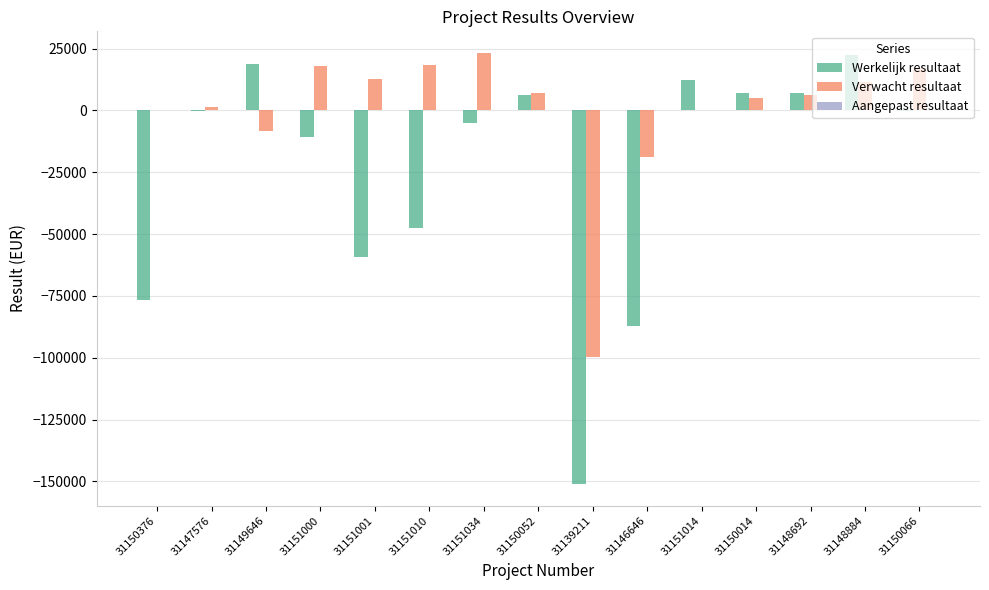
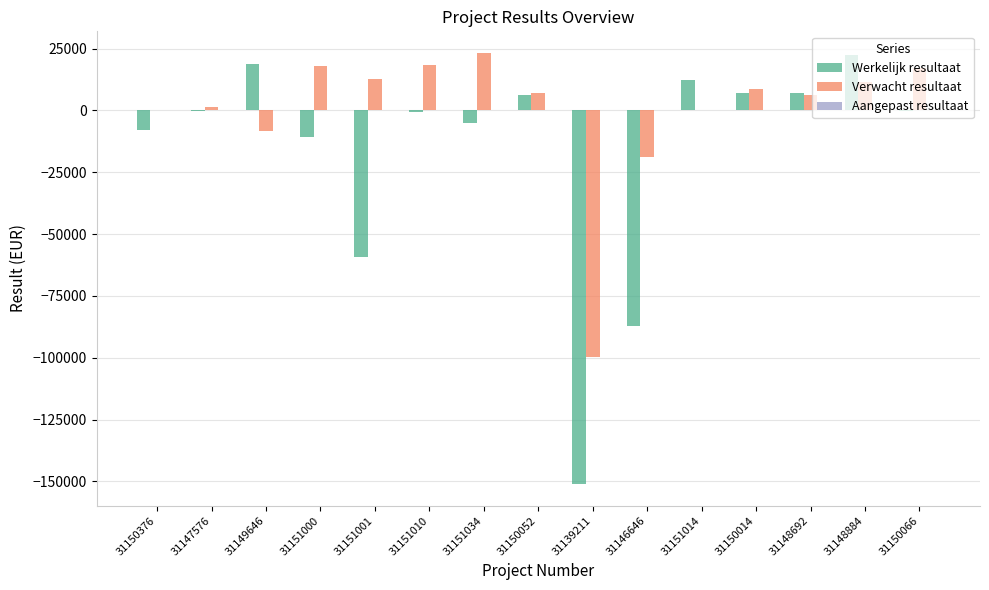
Werkelijk resultaat, 31150376: -77000 -> -8000
Werkelijk resultaat, 31151010: -47000 -> -1000
Verwacht resultaat, 31150014: 5000 -> 9000
